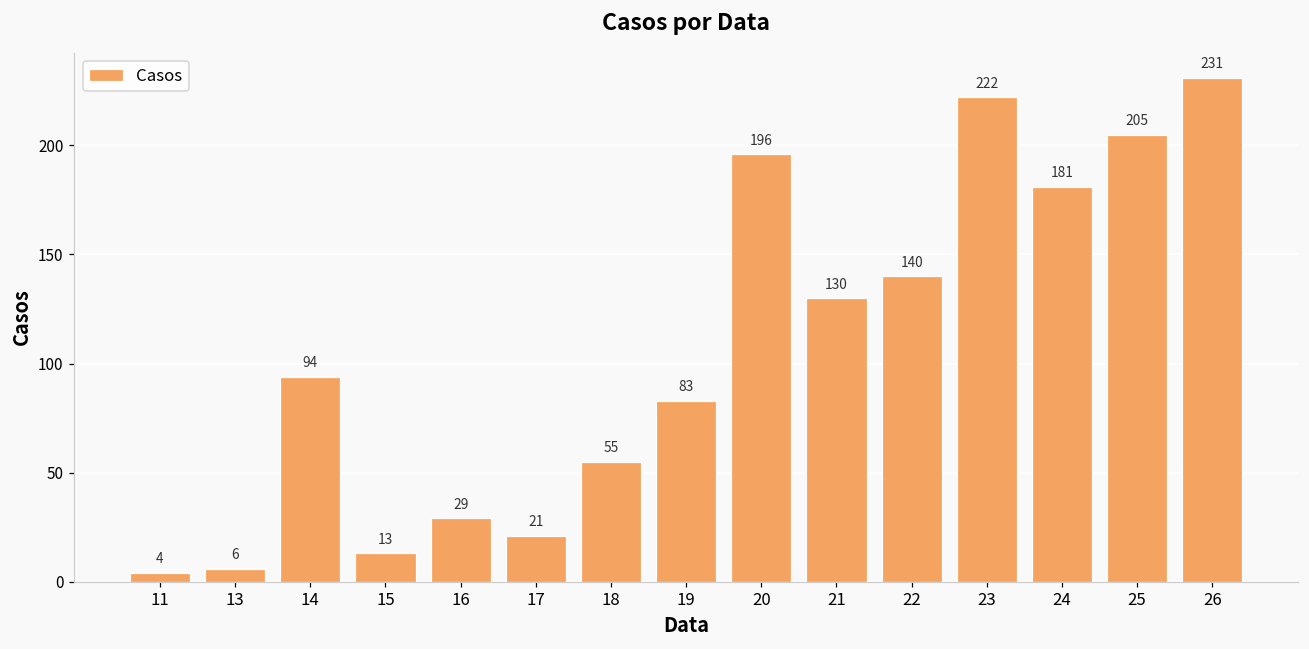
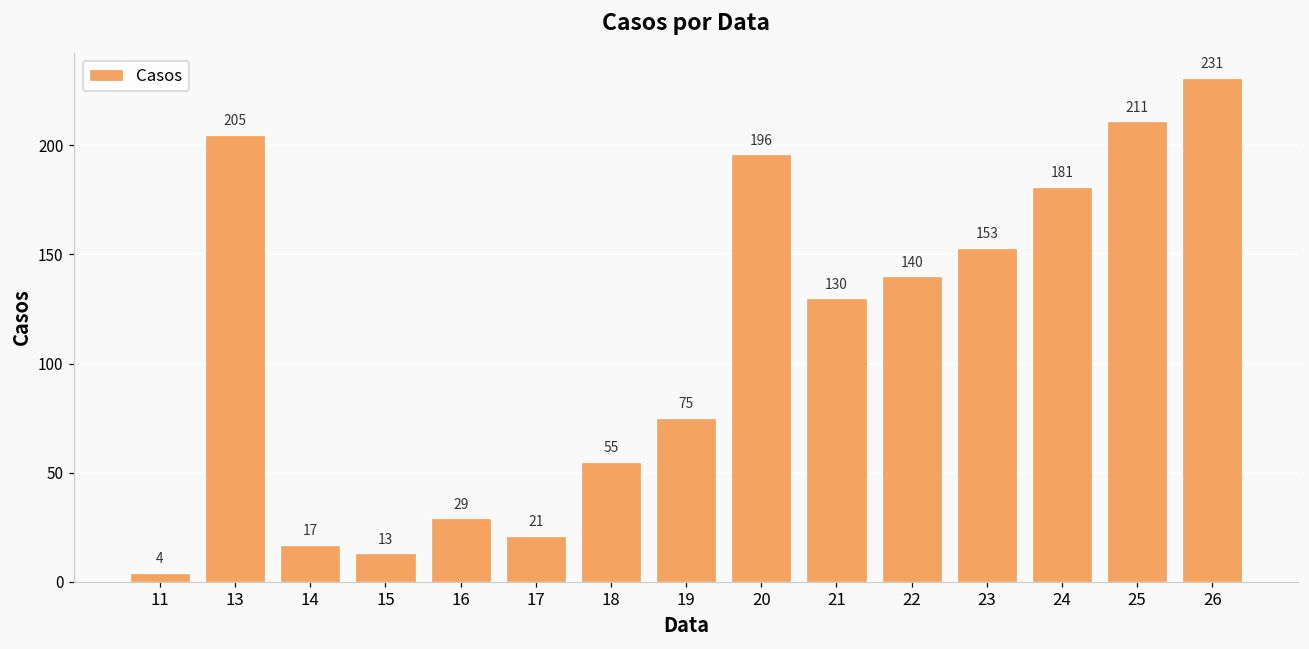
13: 6 -> 205
14: 94 -> 17
19: 83 -> 75
23: 222 -> 153
25: 205 -> 211
